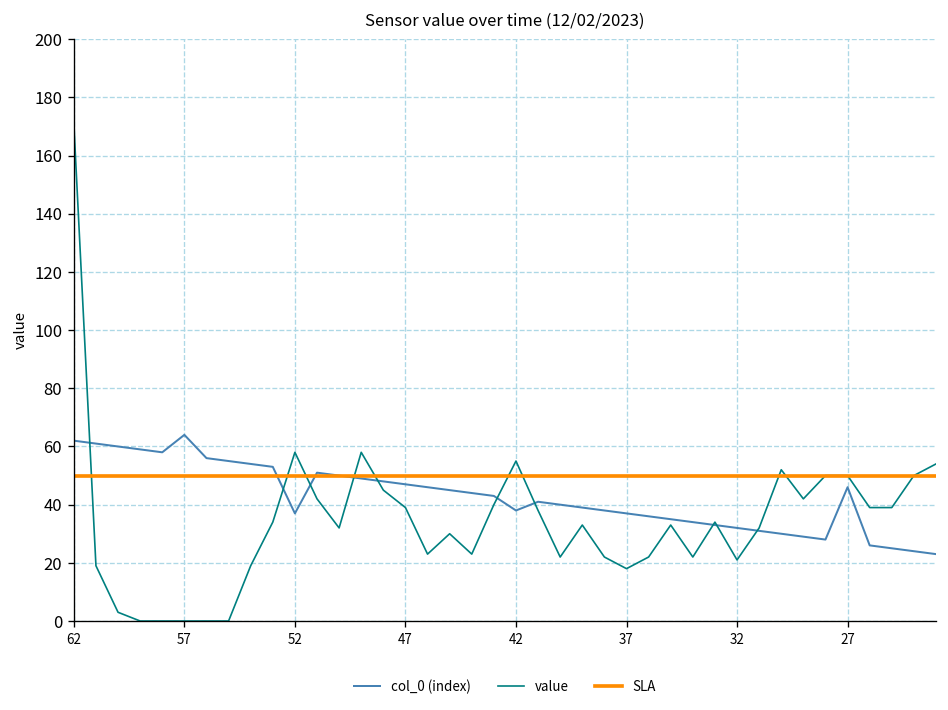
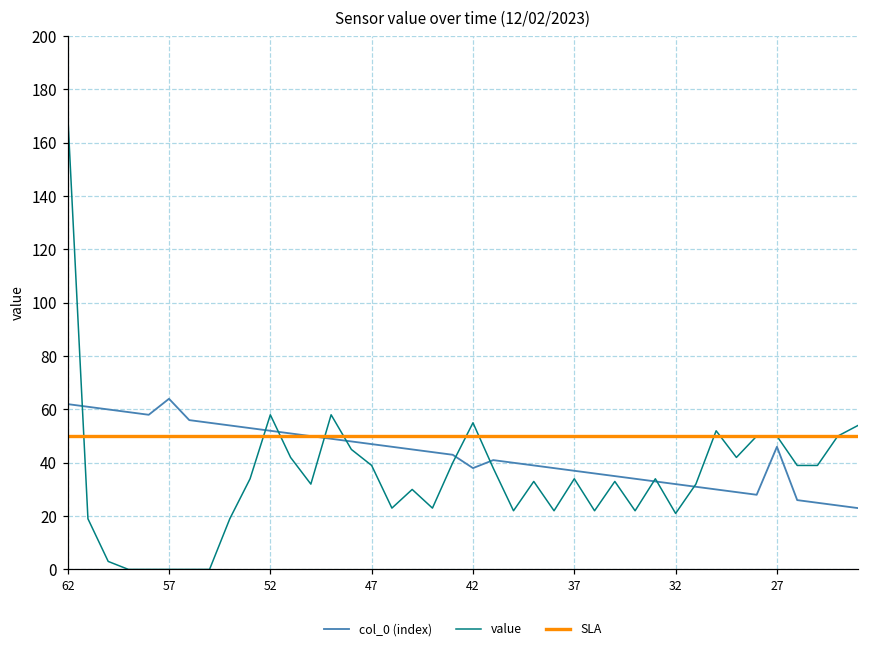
col_0 (index), 52: 37 -> 52
value, 37: 18 -> 34
